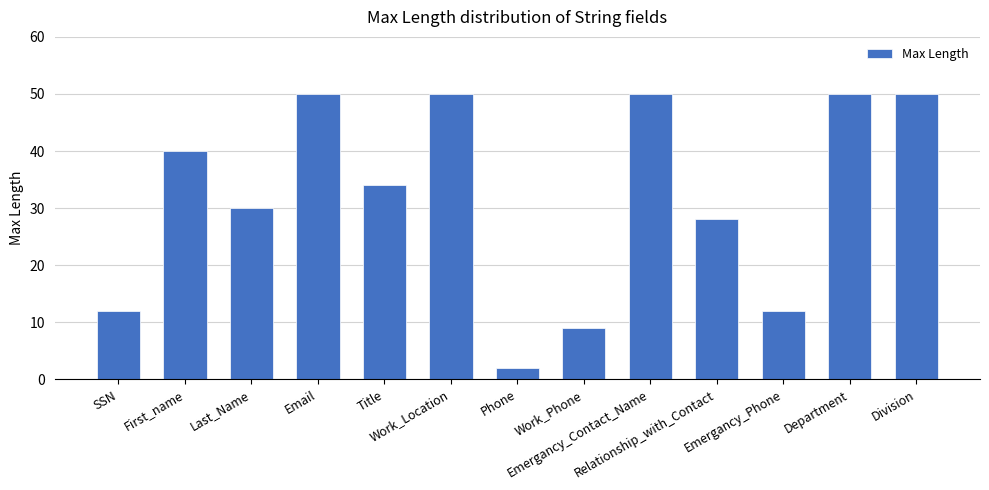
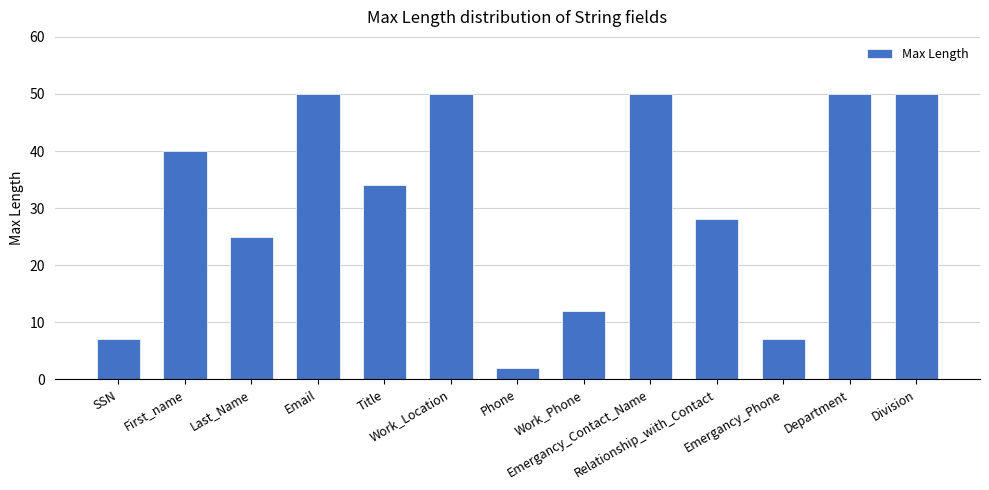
SSN: 12 -> 7
Last_Name: 30 -> 25
Work_Phone: 9 -> 12
Emergancy_Phone: 12 -> 7
